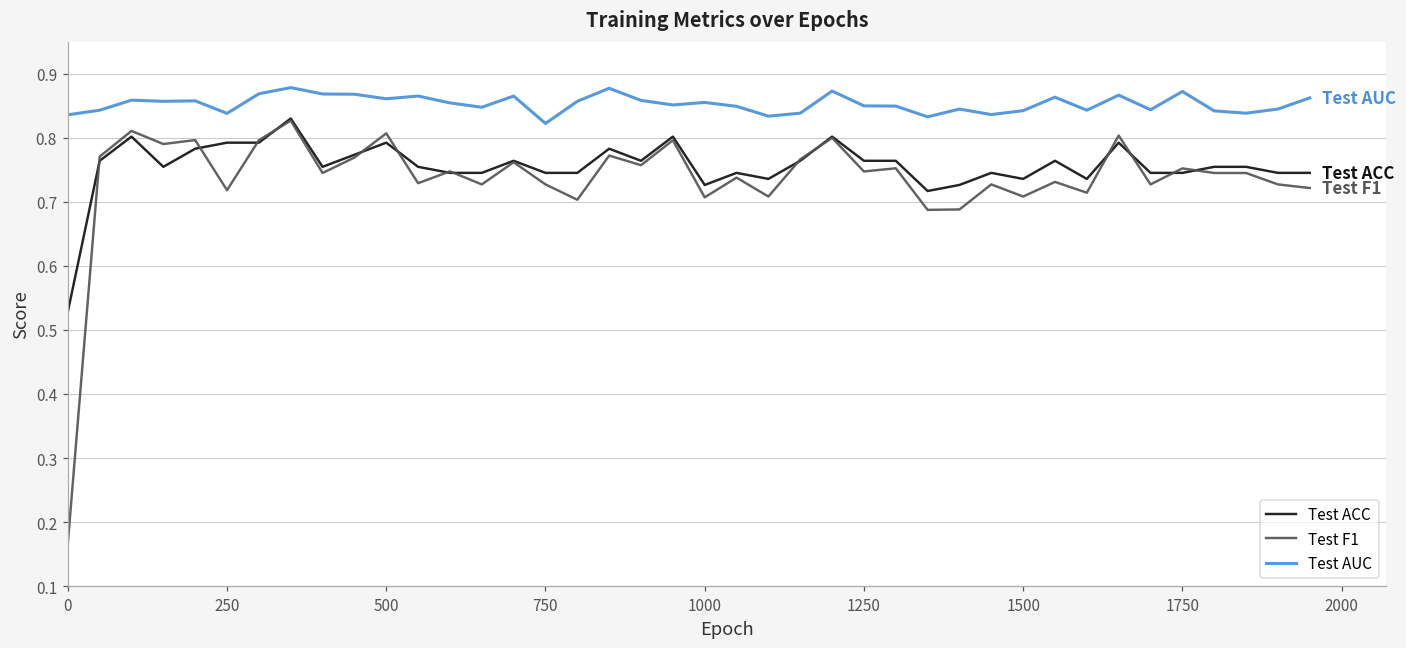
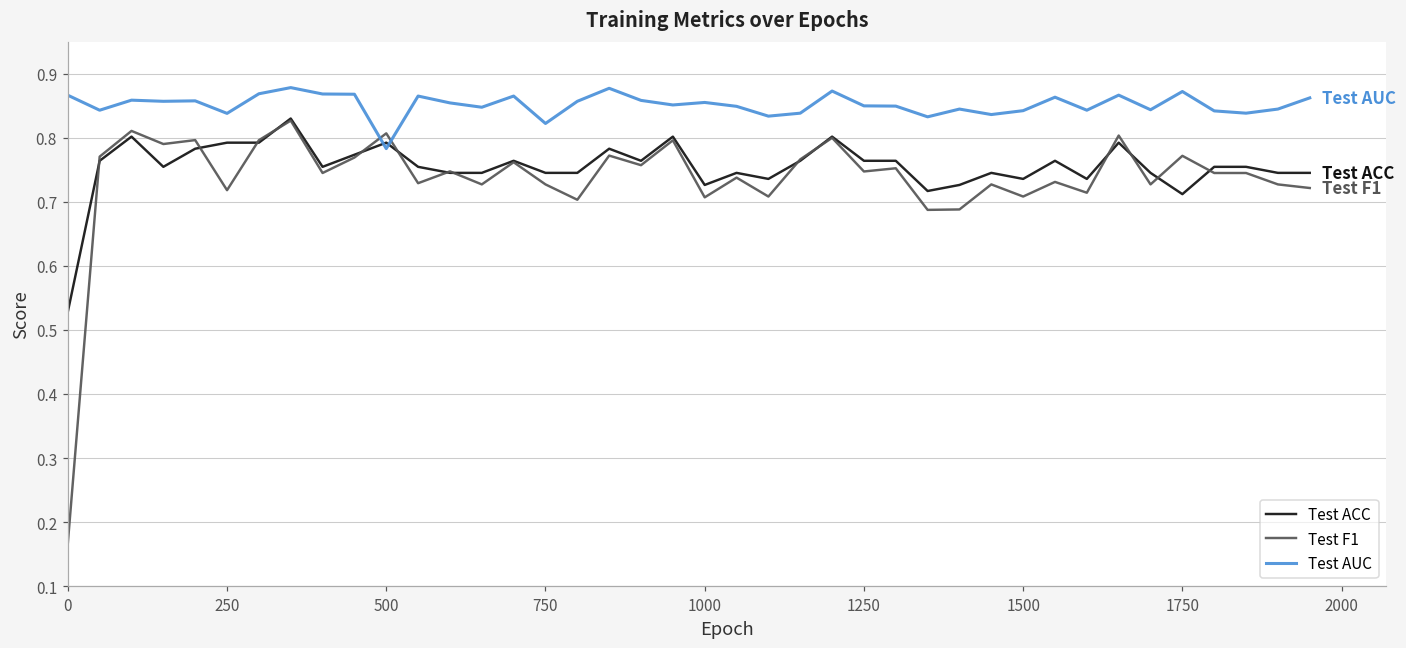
Test AUC, 0: 0.84 -> 0.87
Test AUC, 500: 0.86 -> 0.78
Test ACC, 1750: 0.75 -> 0.71
Test F1, 1750: 0.75 -> 0.77
